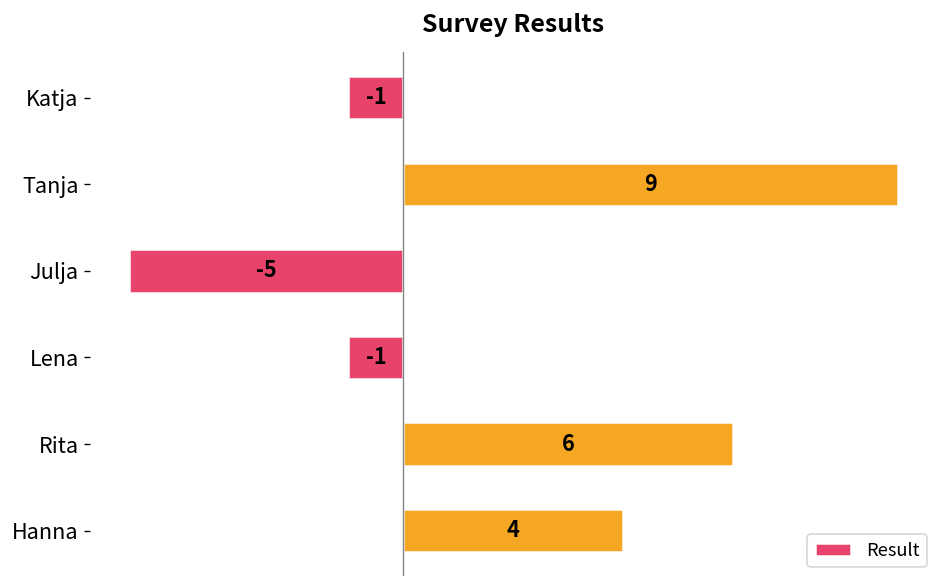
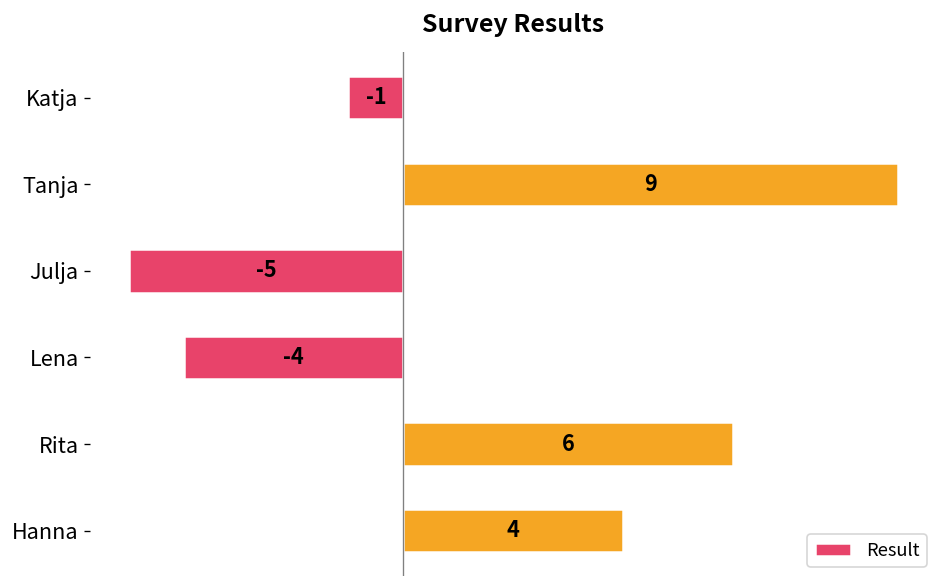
Lena: -1 -> -4
